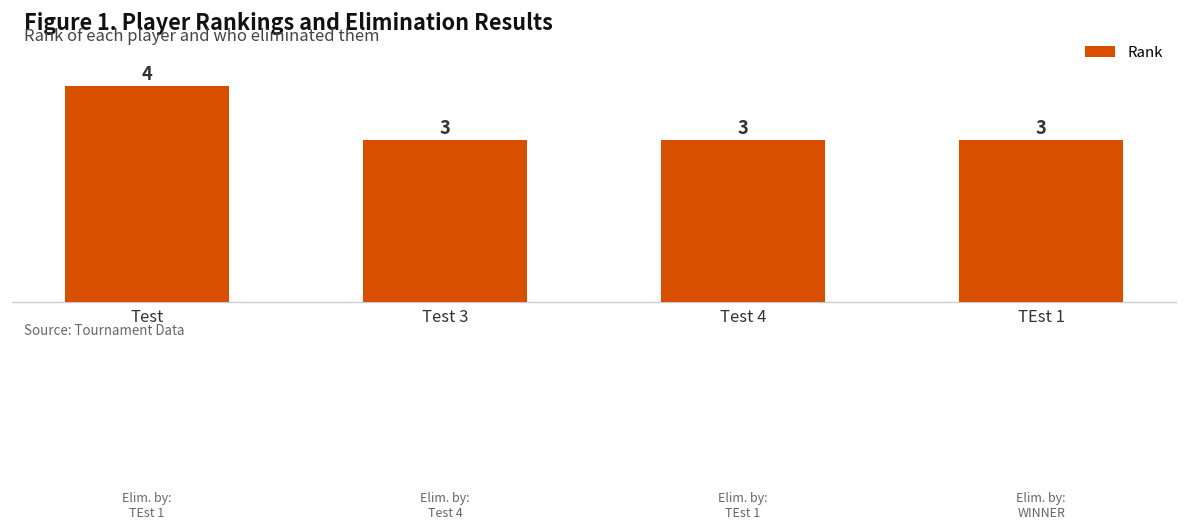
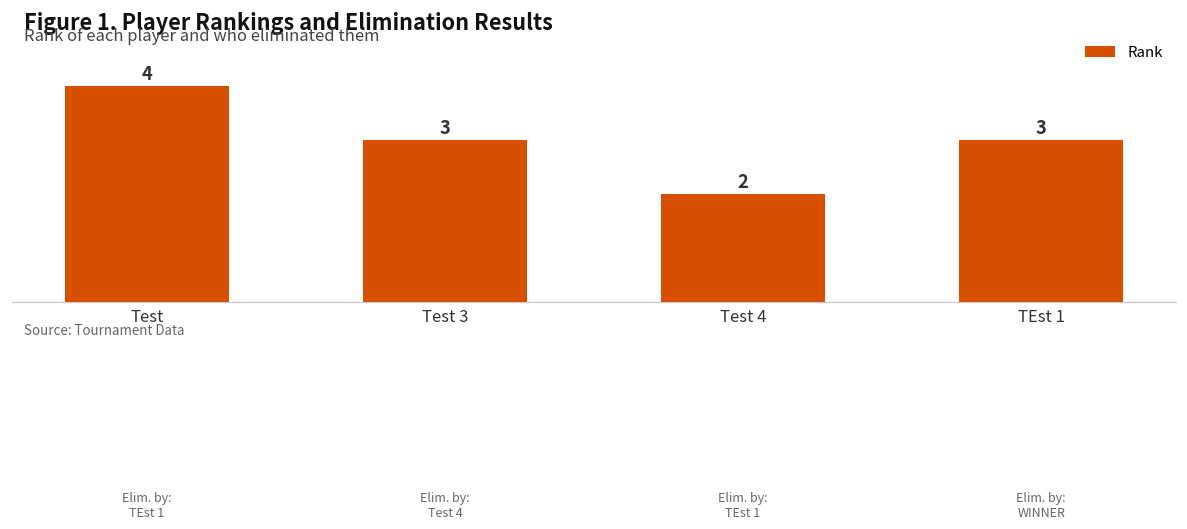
Test 4: 3 -> 2
